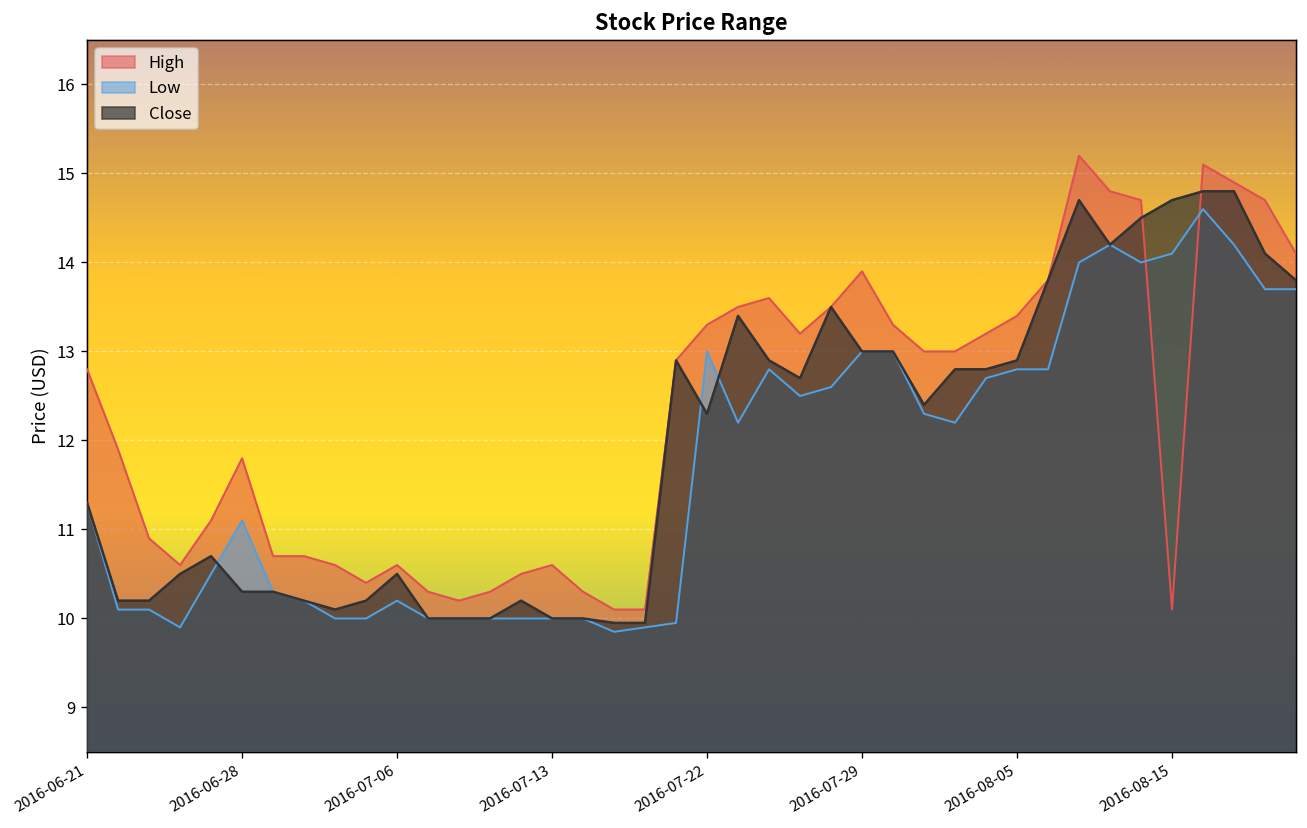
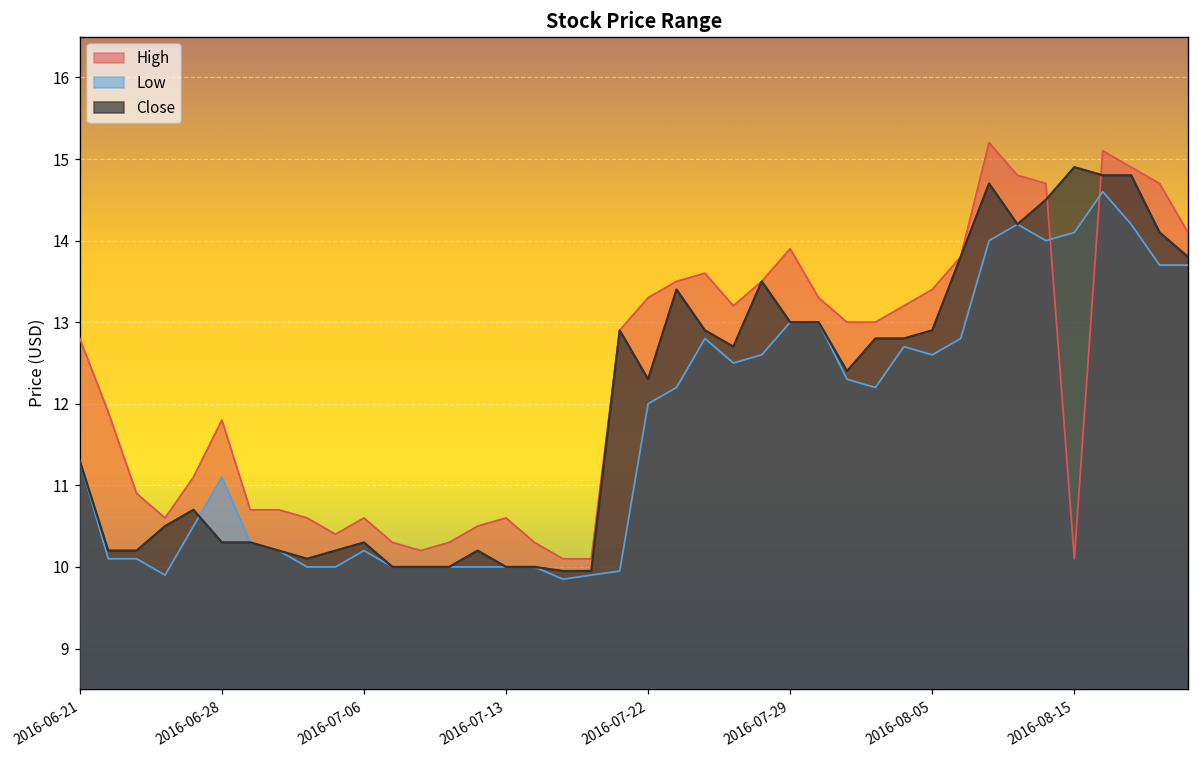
Close, 2016-07-06: 10.5 -> 10.3
Low, 2016-07-22: 13 -> 12
Low, 2016-08-05: 12.8 -> 12.6
Close, 2016-08-15: 14.7 -> 14.9
